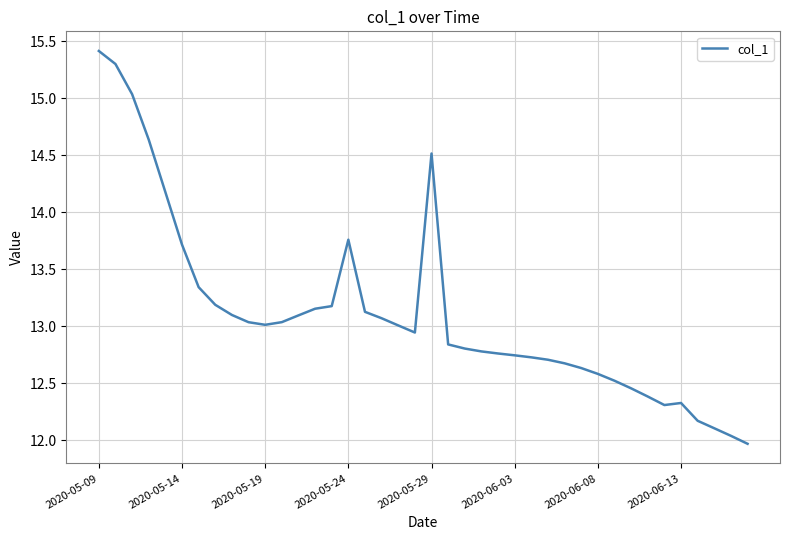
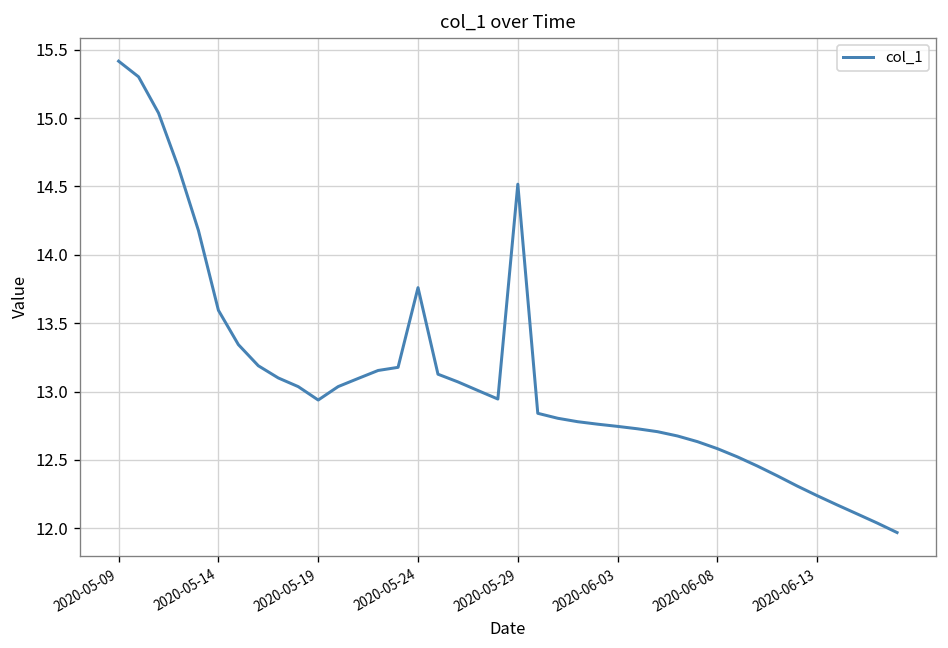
2020-05-14: 13.72 -> 13.59
2020-05-19: 13.01 -> 12.94
2020-06-13: 12.33 -> 12.24
